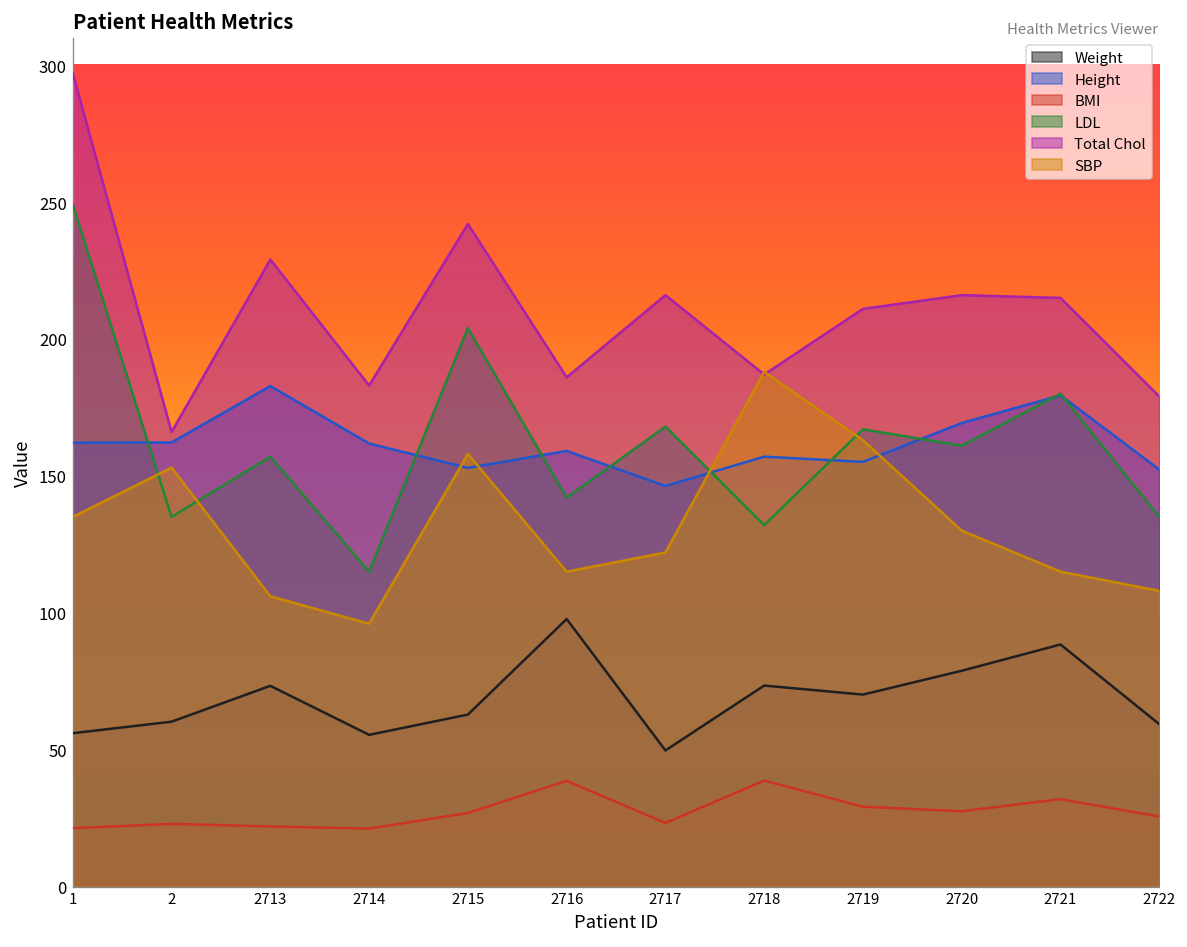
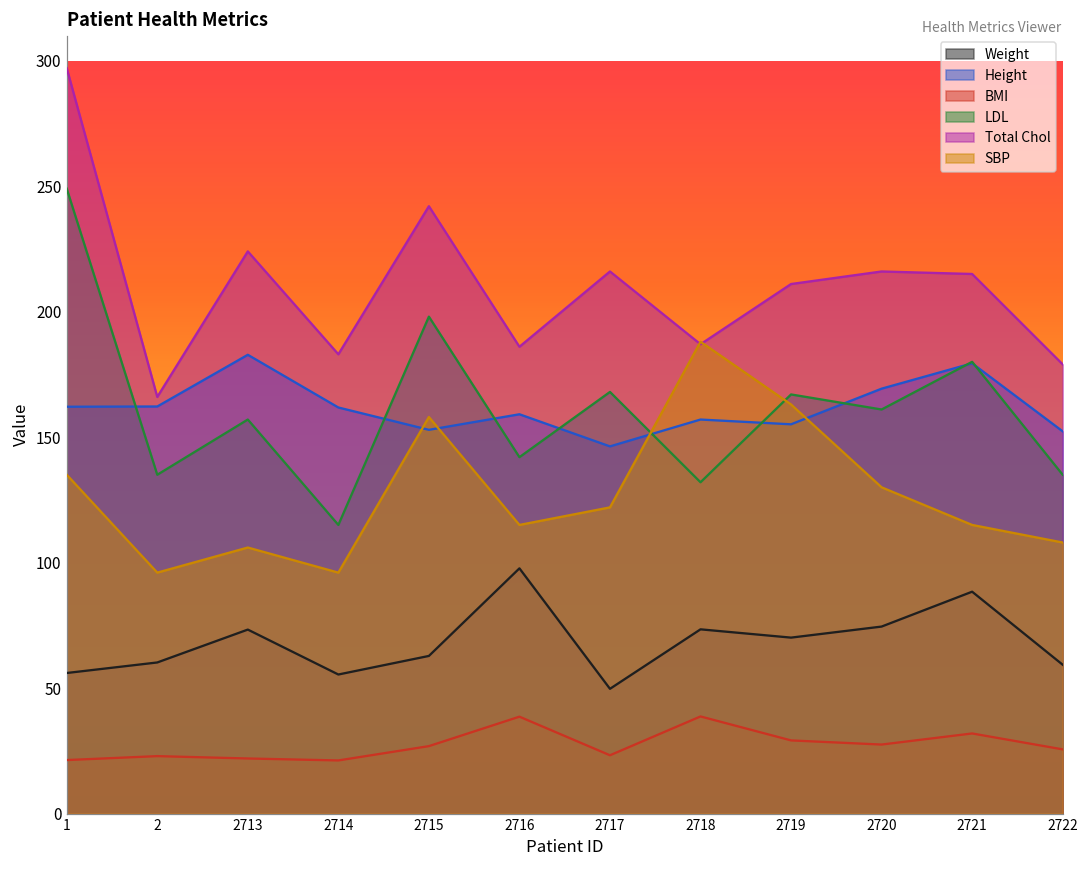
SBP, 2: 153 -> 96
Total Chol, 2713: 229 -> 224
LDL, 2715: 204 -> 198
Weight, 2720: 79 -> 75
